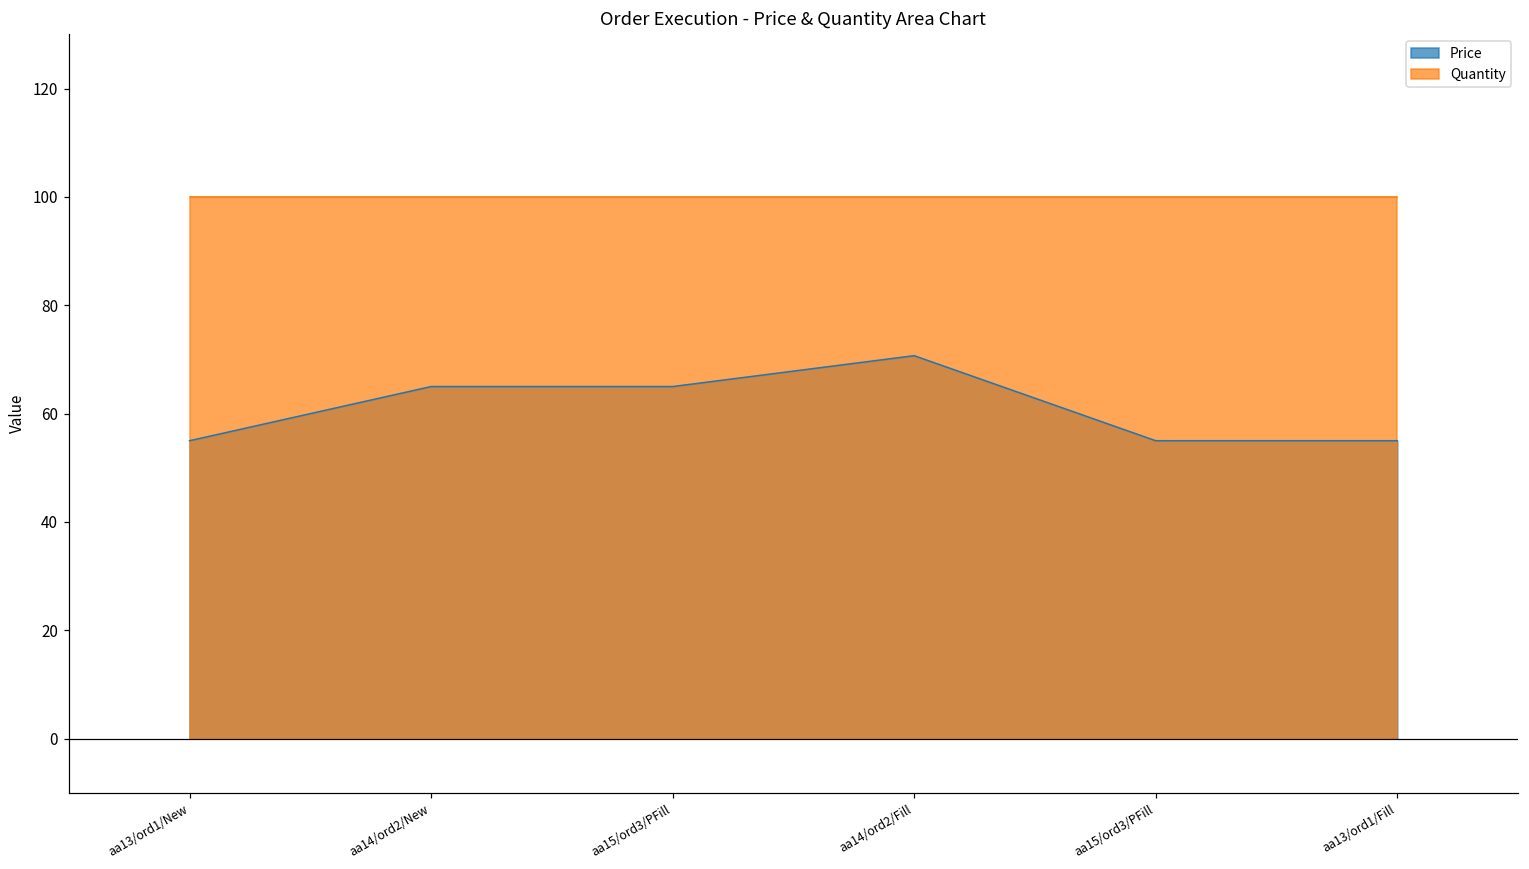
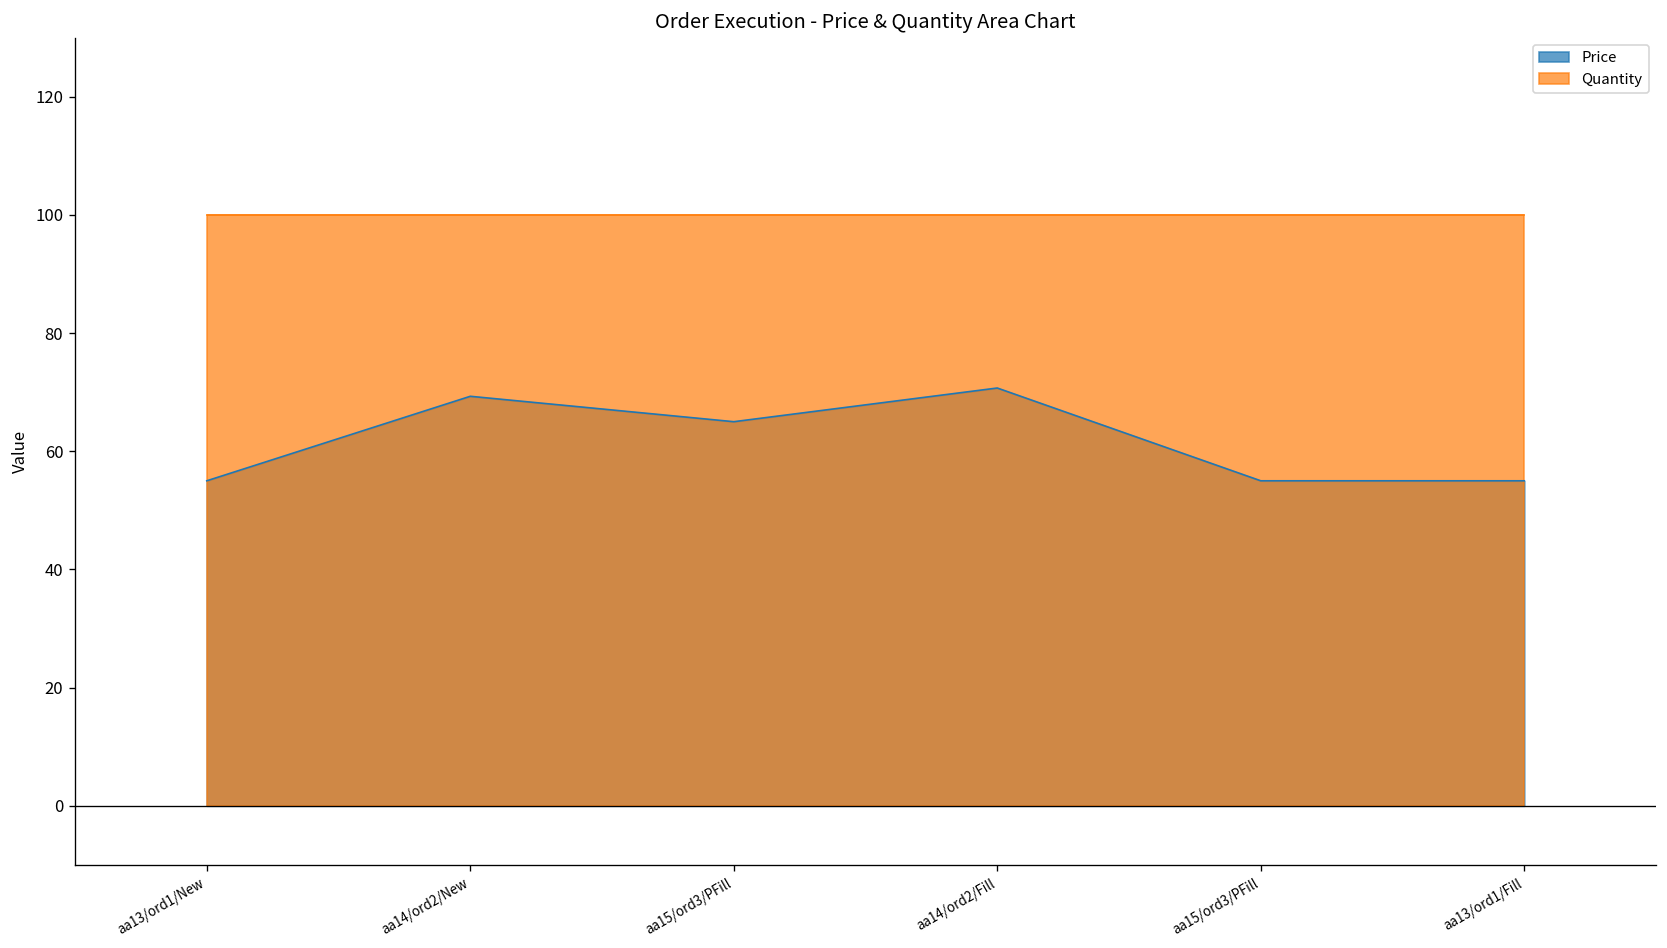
Price, aa14/ord2/New: 65 -> 69
